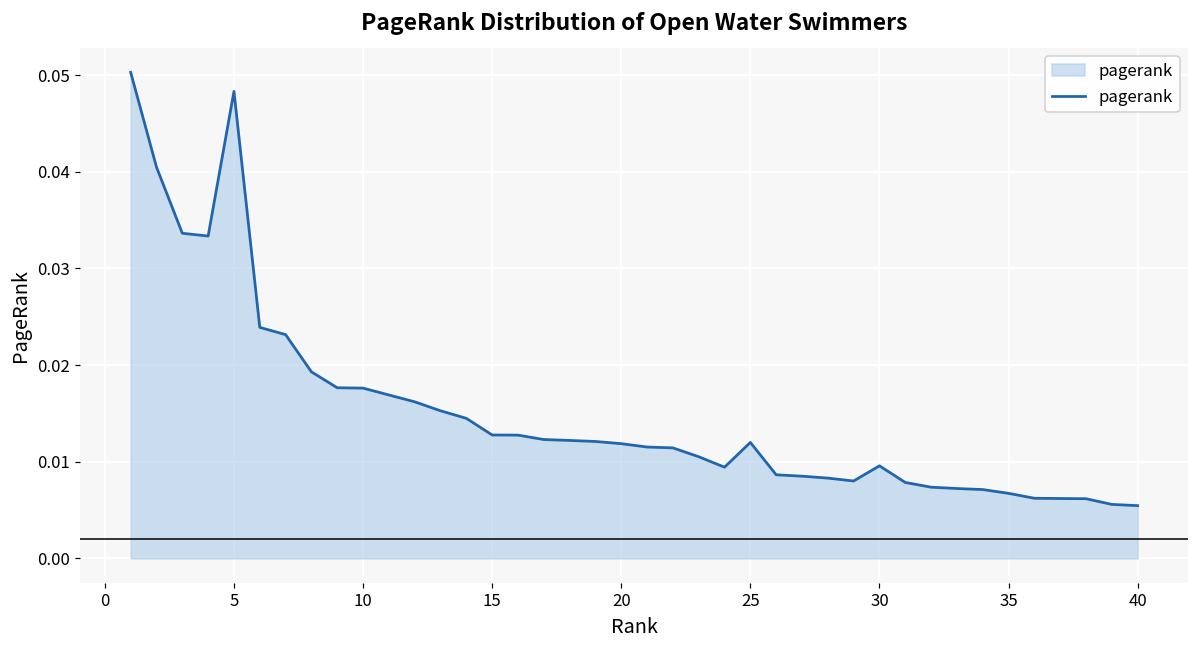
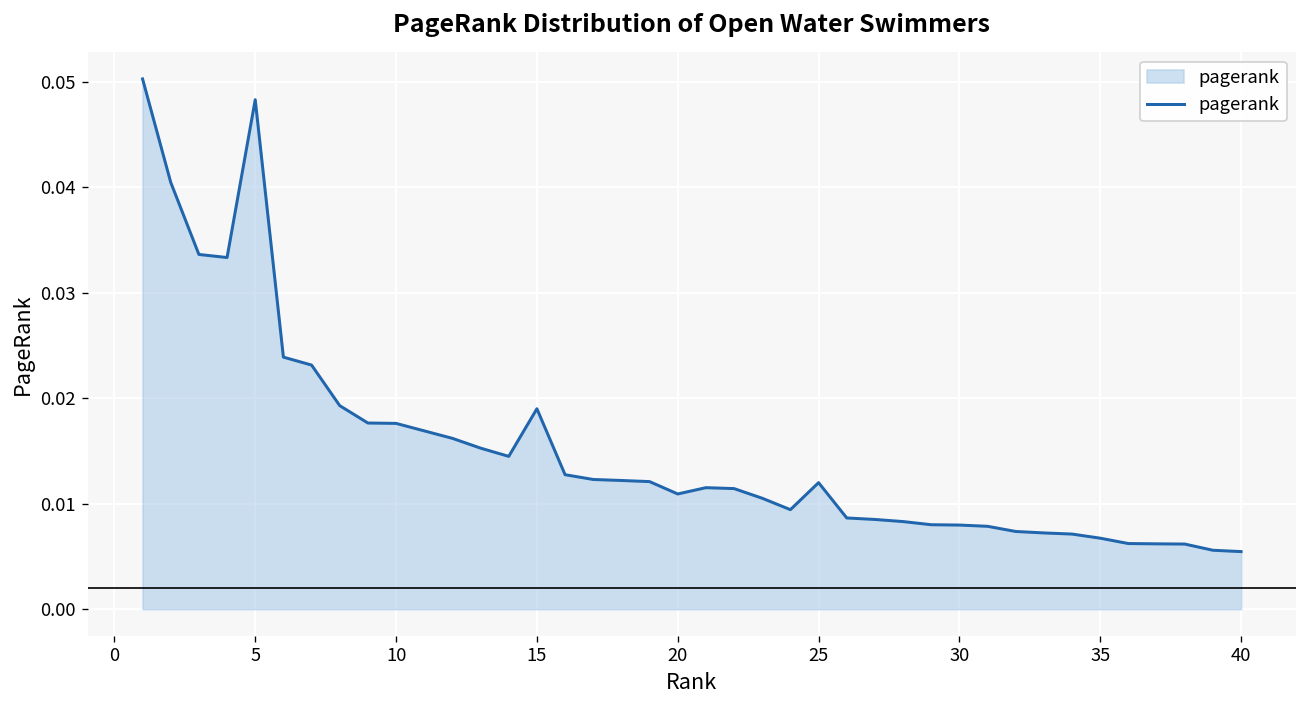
15: 0.013 -> 0.019
20: 0.012 -> 0.011
30: 0.010 -> 0.008
